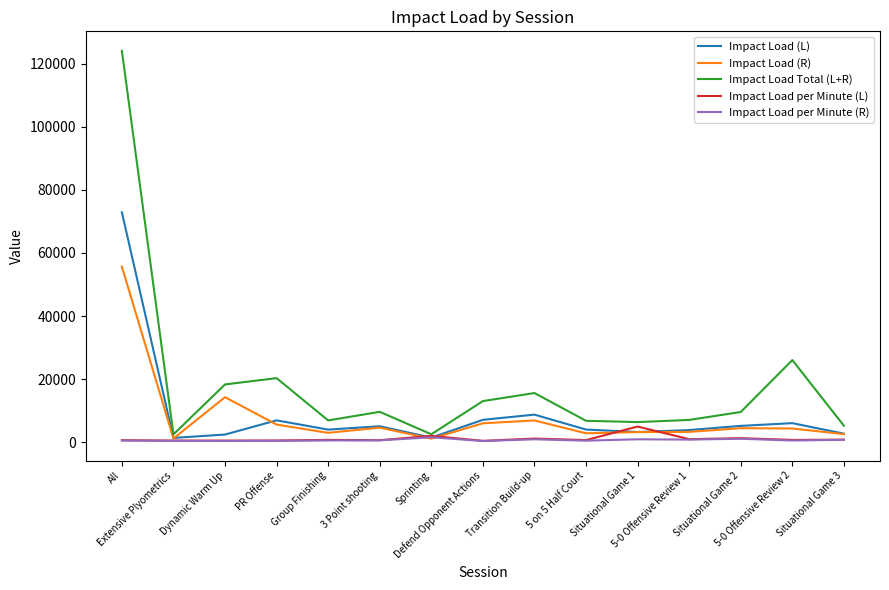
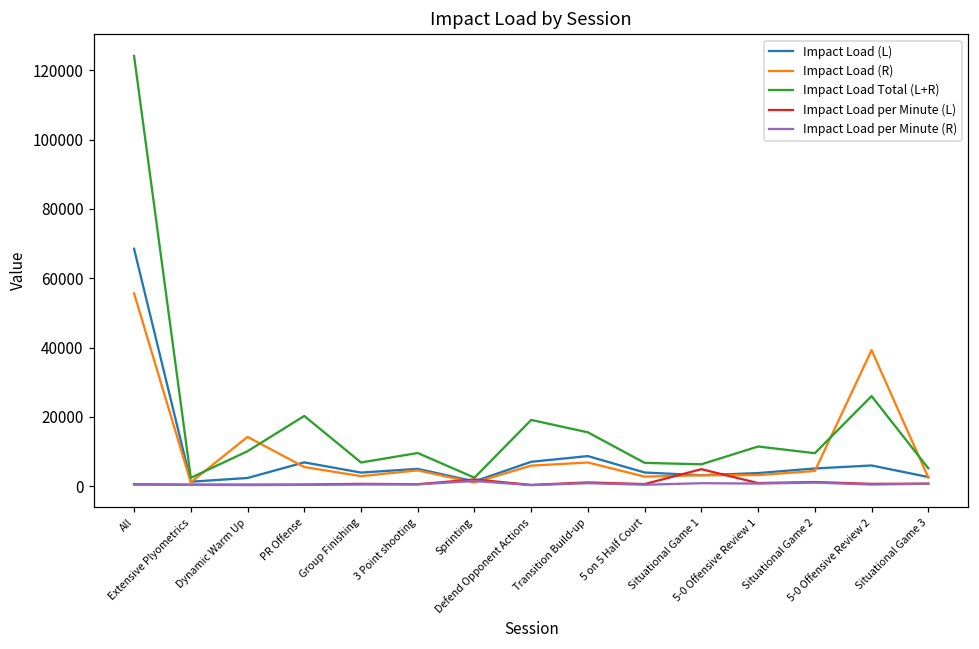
Impact Load (L), All: 73000 -> 69000
Impact Load Total (L+R), Dynamic Warm Up: 18000 -> 10000
Impact Load Total (L+R), Defend Opponent Actions: 13000 -> 19000
Impact Load Total (L+R), 5-0 Offensive Review 1: 7000 -> 11000
Impact Load (R), 5-0 Offensive Review 2: 4000 -> 39000
